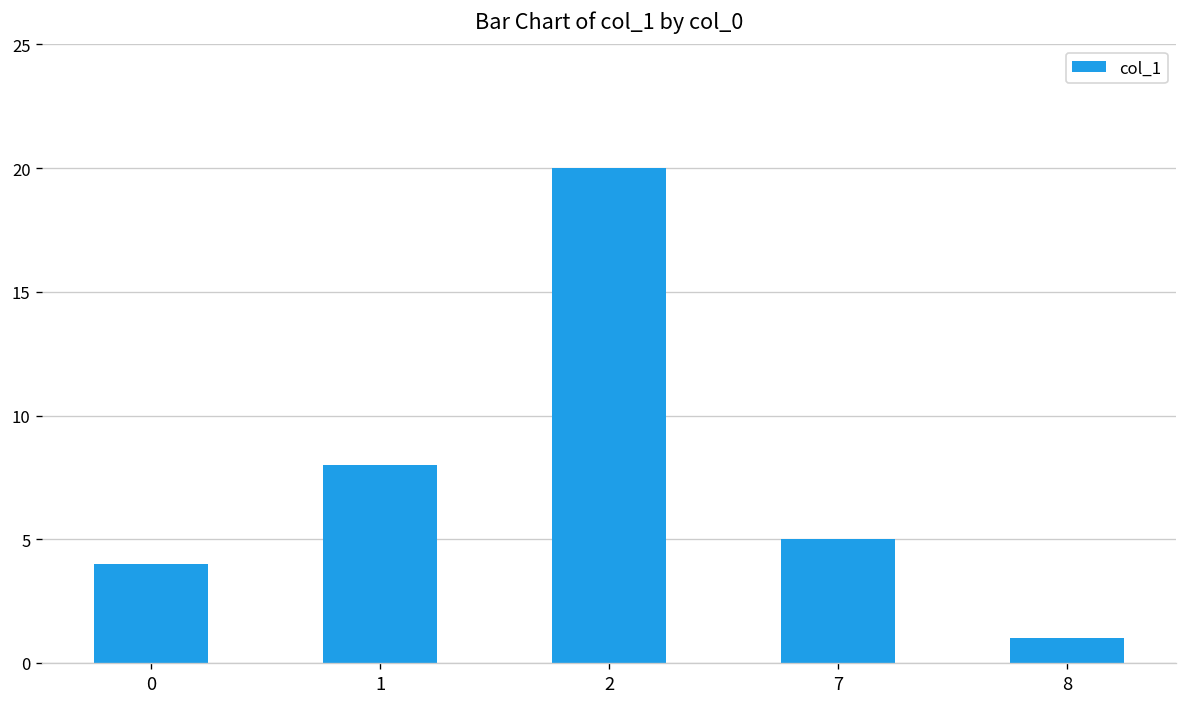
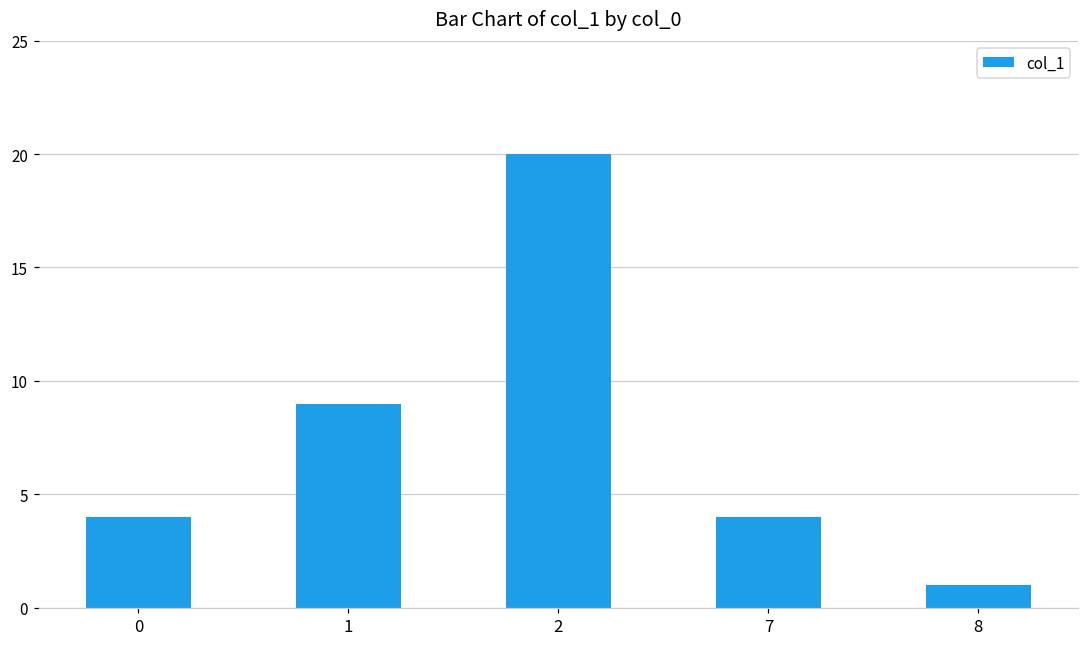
1: 8 -> 9
7: 5 -> 4
